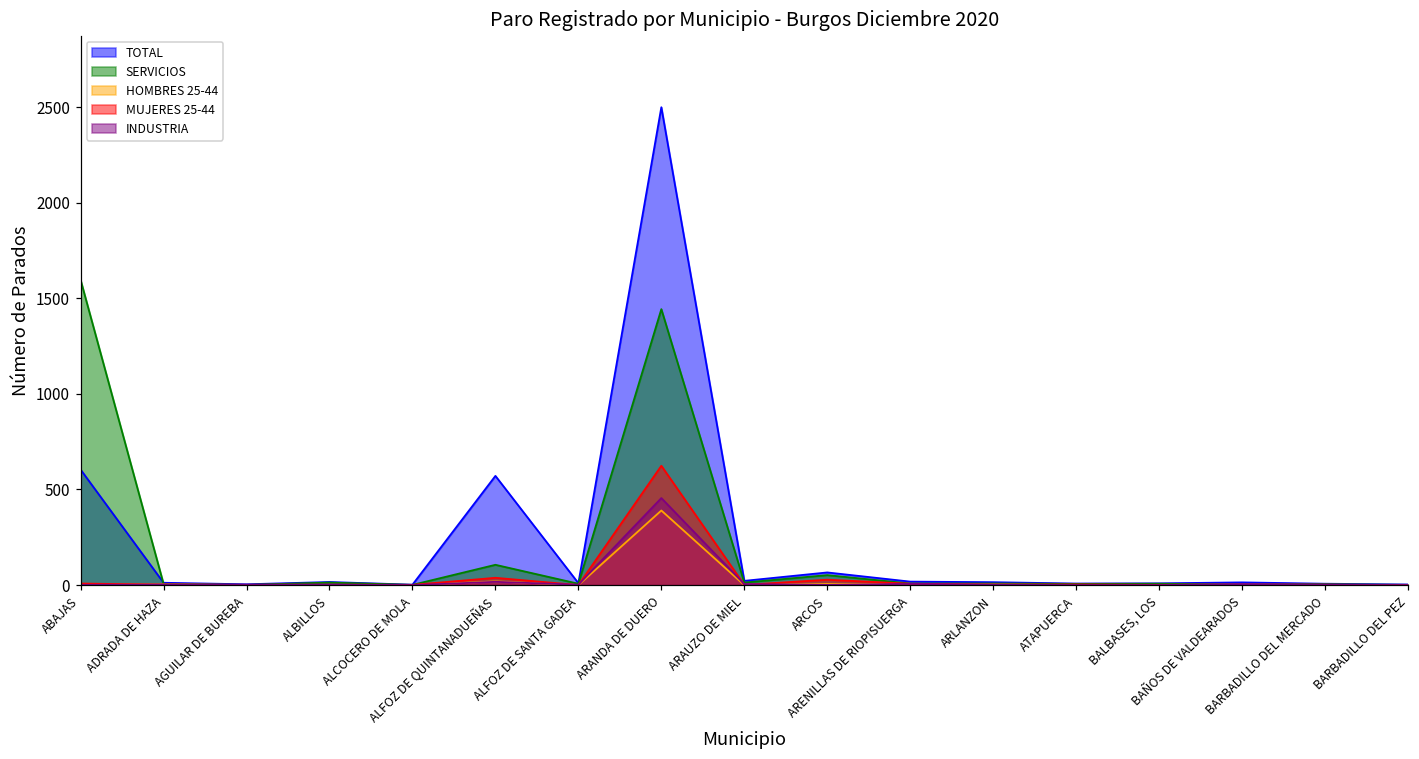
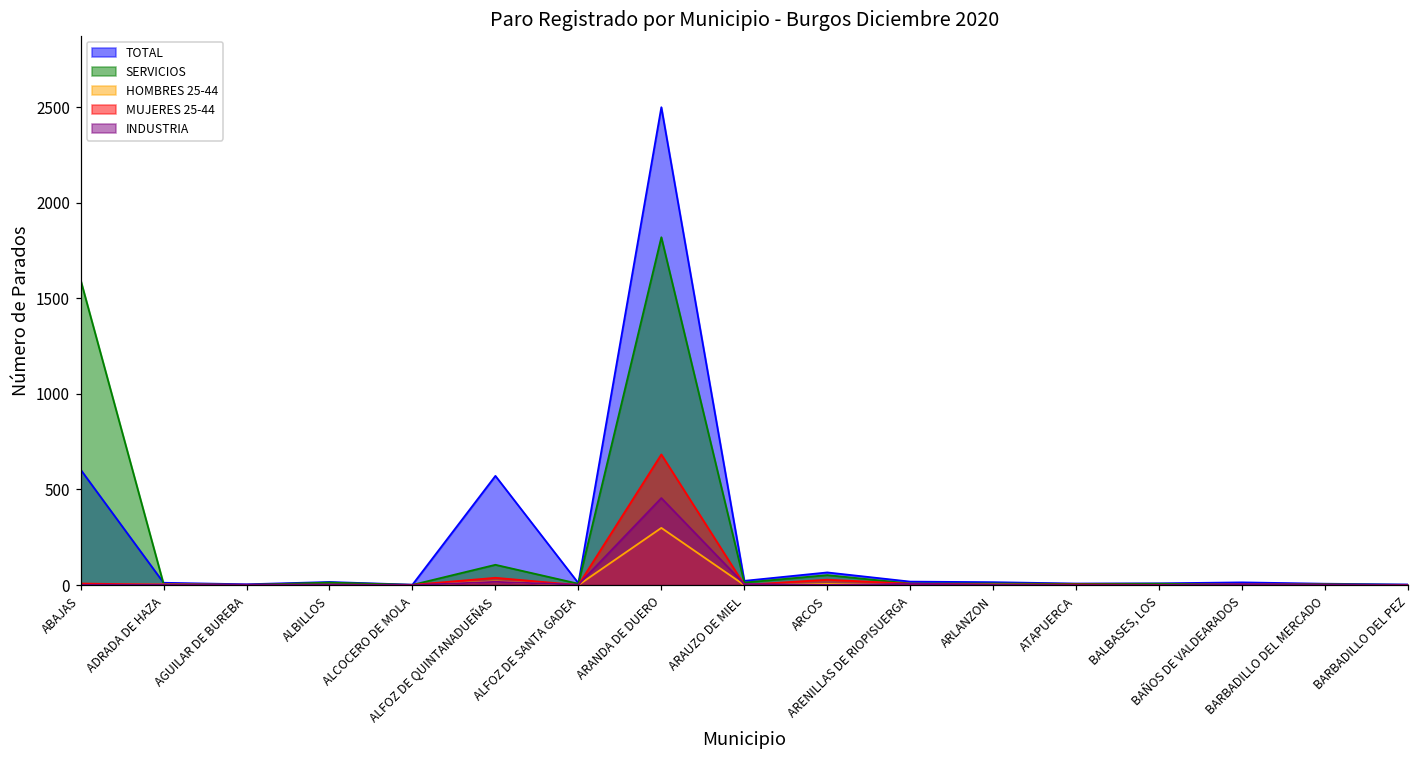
SERVICIOS, ARANDA DE DUERO: 1440 -> 1820
HOMBRES 25-44, ARANDA DE DUERO: 390 -> 300
MUJERES 25-44, ARANDA DE DUERO: 620 -> 680
